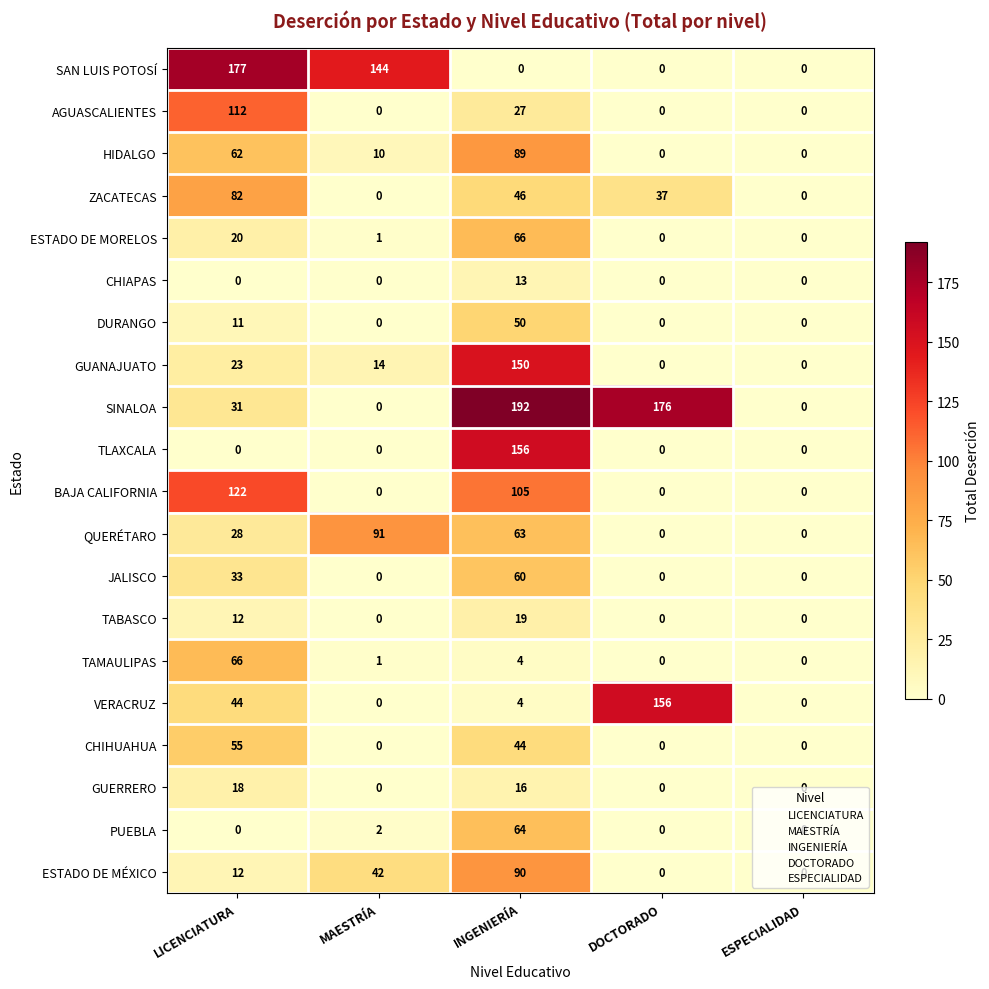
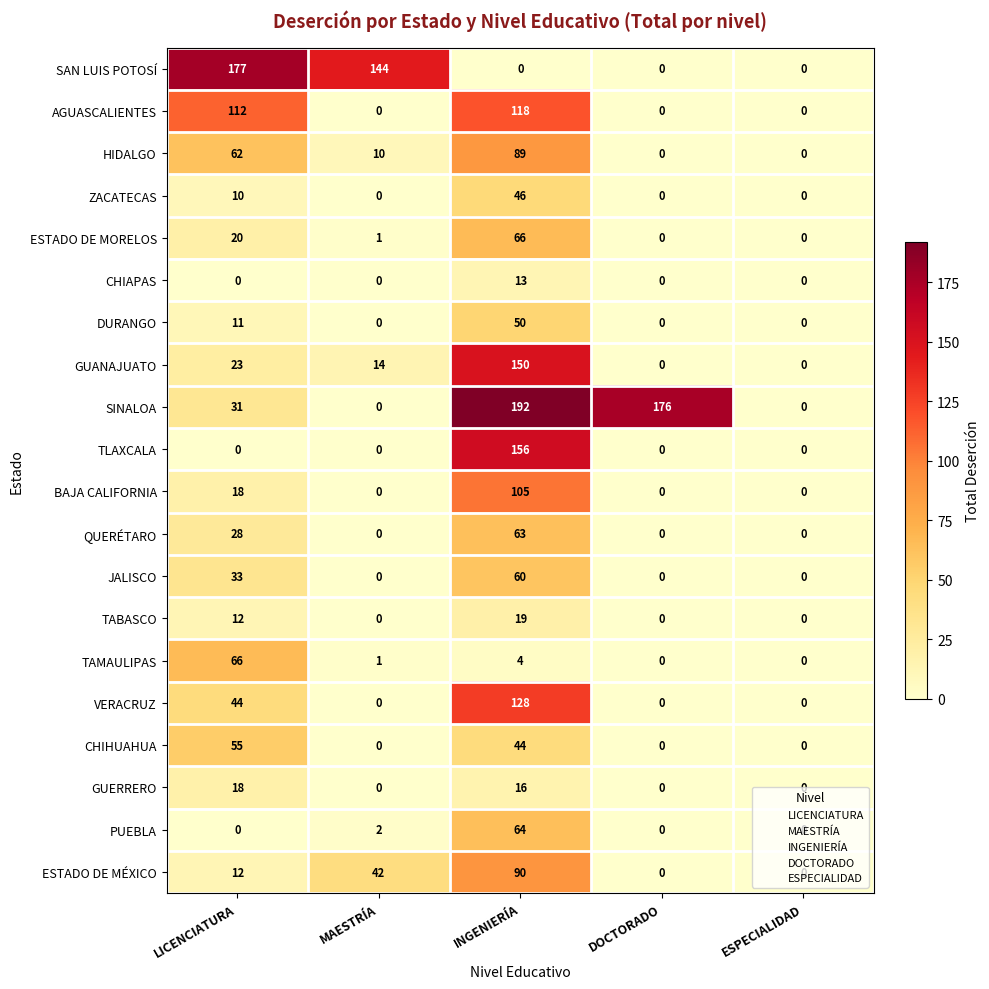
AGUASCALIENTES, INGENIERÍA: 27 -> 118
ZACATECAS, LICENCIATURA: 82 -> 10
ZACATECAS, DOCTORADO: 37 -> 0
BAJA CALIFORNIA, LICENCIATURA: 122 -> 18
QUERÉTARO, MAESTRÍA: 91 -> 0
VERACRUZ, INGENIERÍA: 4 -> 128
VERACRUZ, DOCTORADO: 156 -> 0
